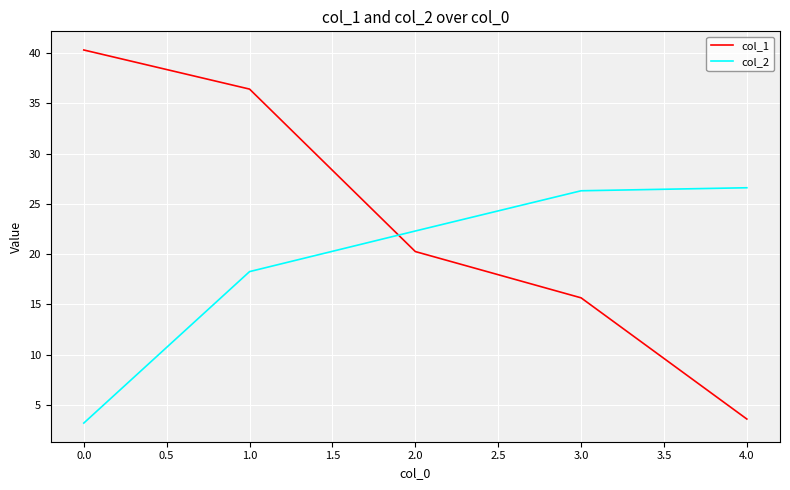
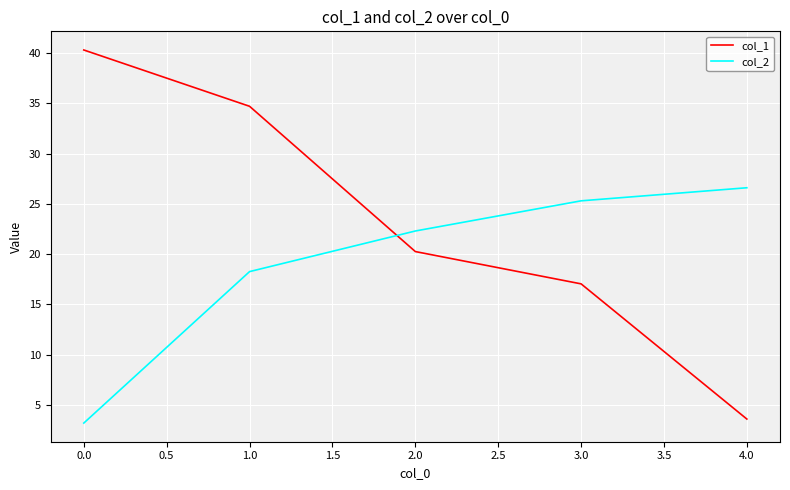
col_1, 1.0: 36.4 -> 34.7
col_1, 3.0: 15.7 -> 17.0
col_2, 3.0: 26.3 -> 25.3
